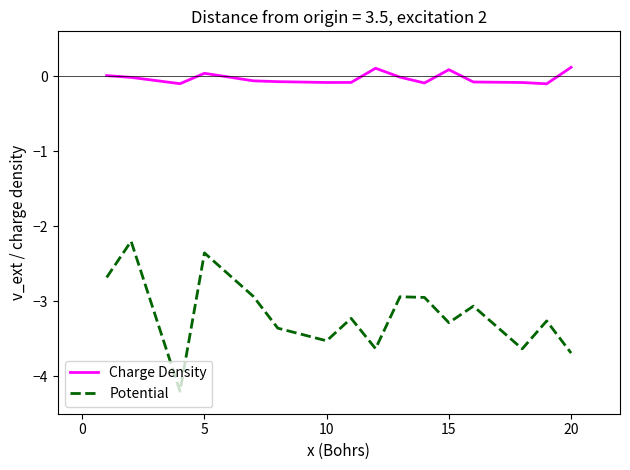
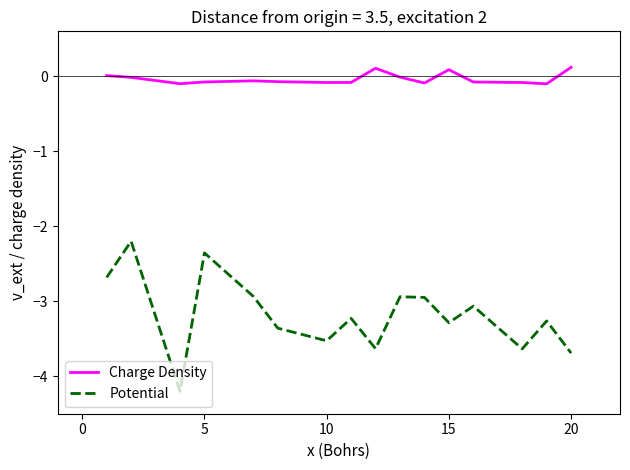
Charge Density, 5: 0.0 -> -0.1
